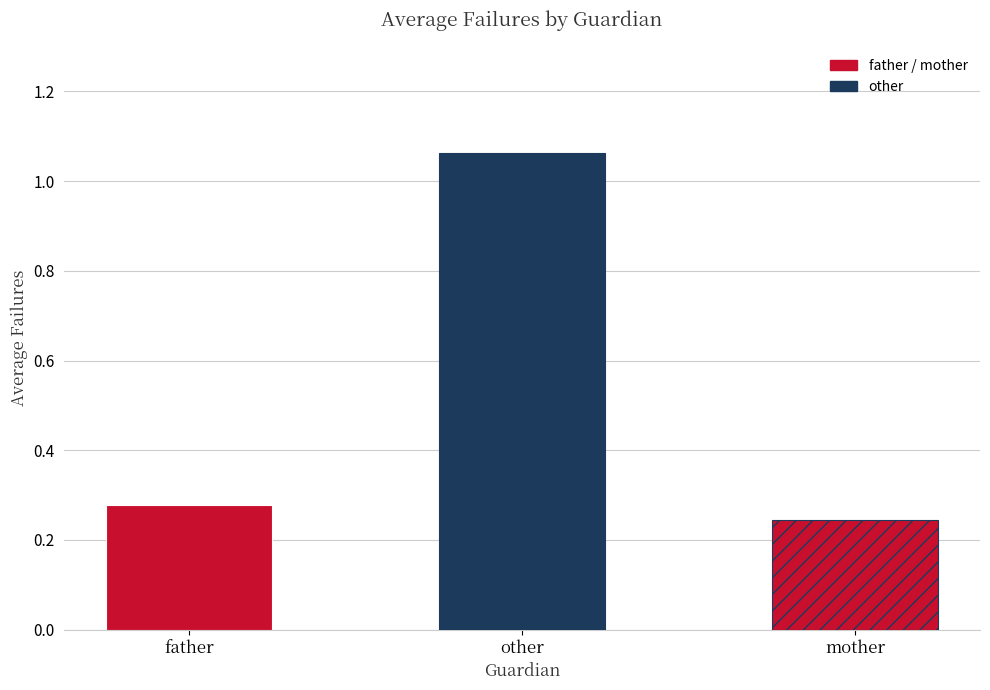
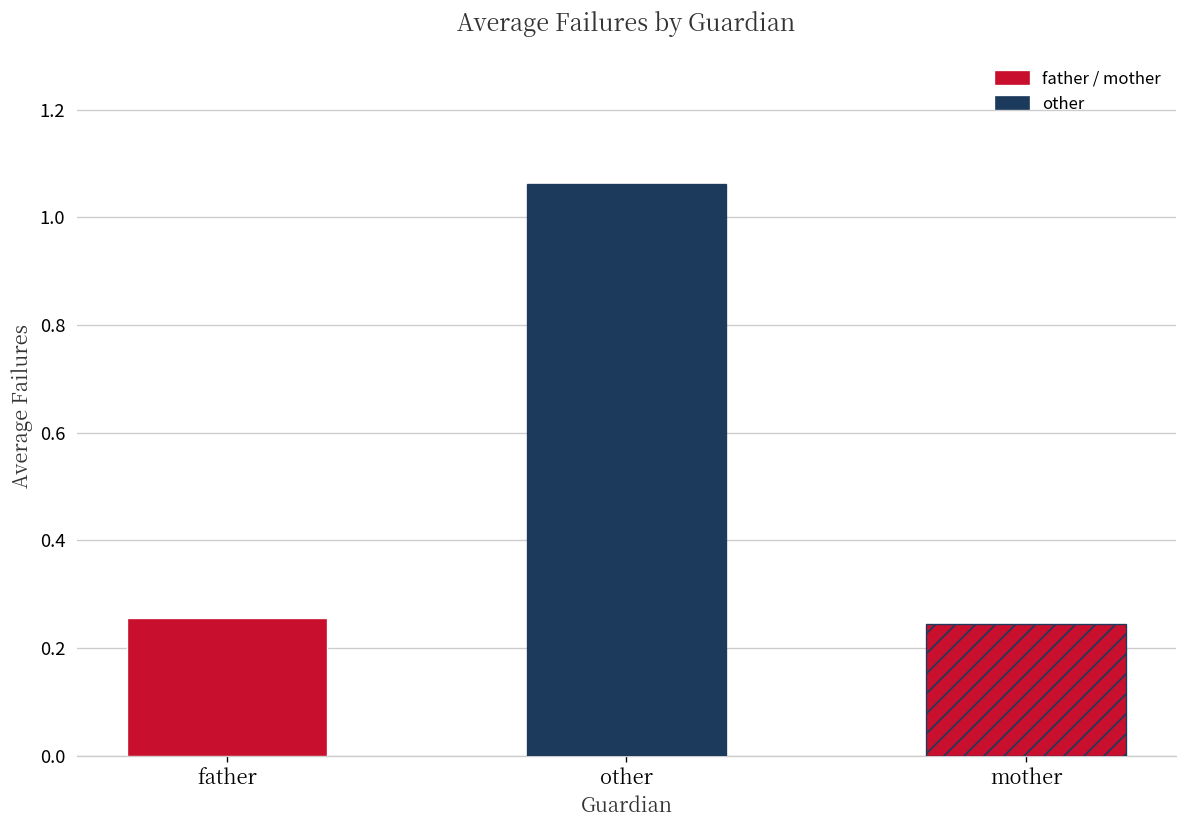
father: 0.28 -> 0.26
